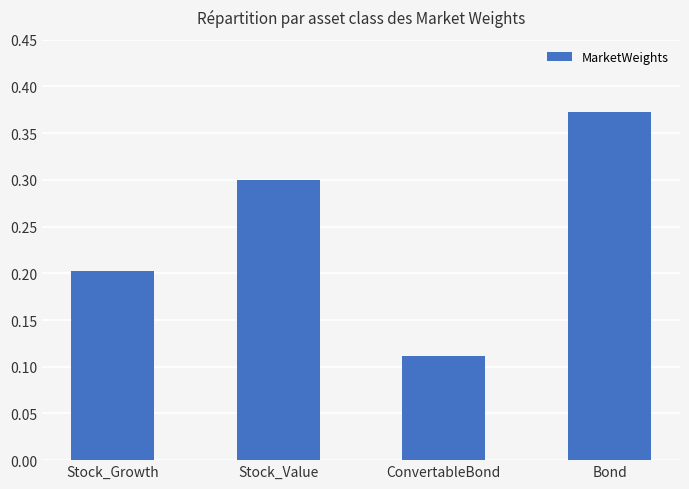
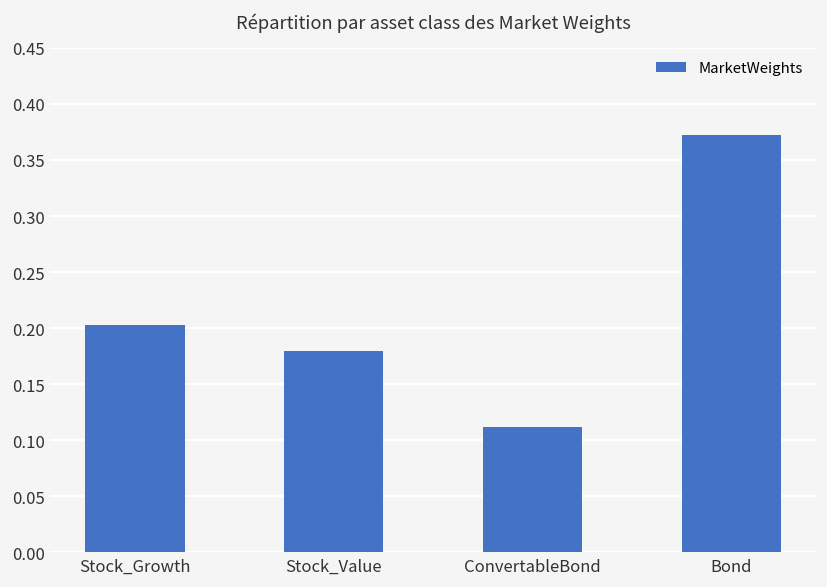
Stock_Value: 0.30 -> 0.18
